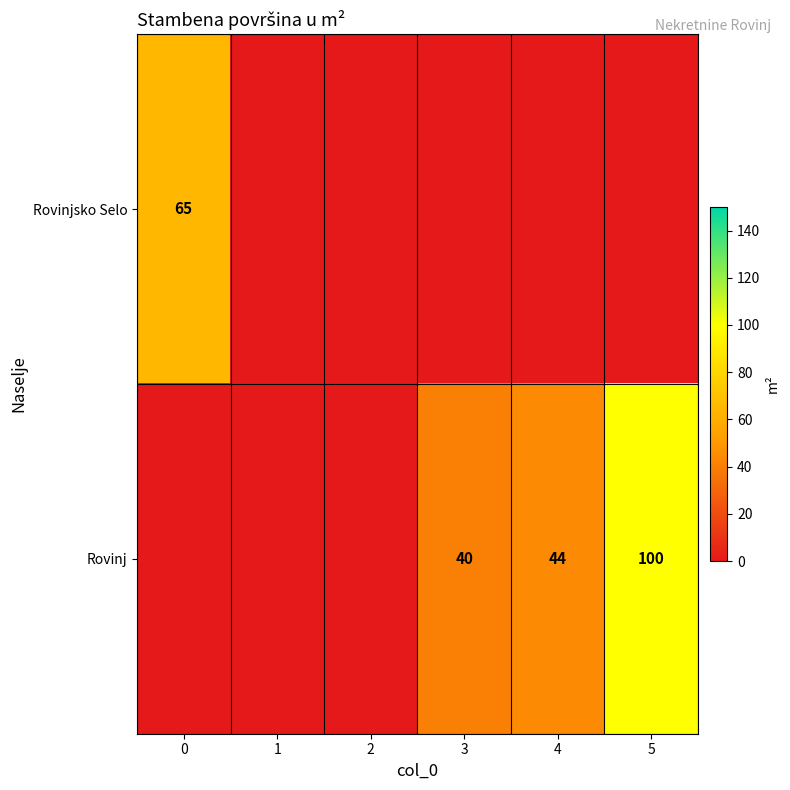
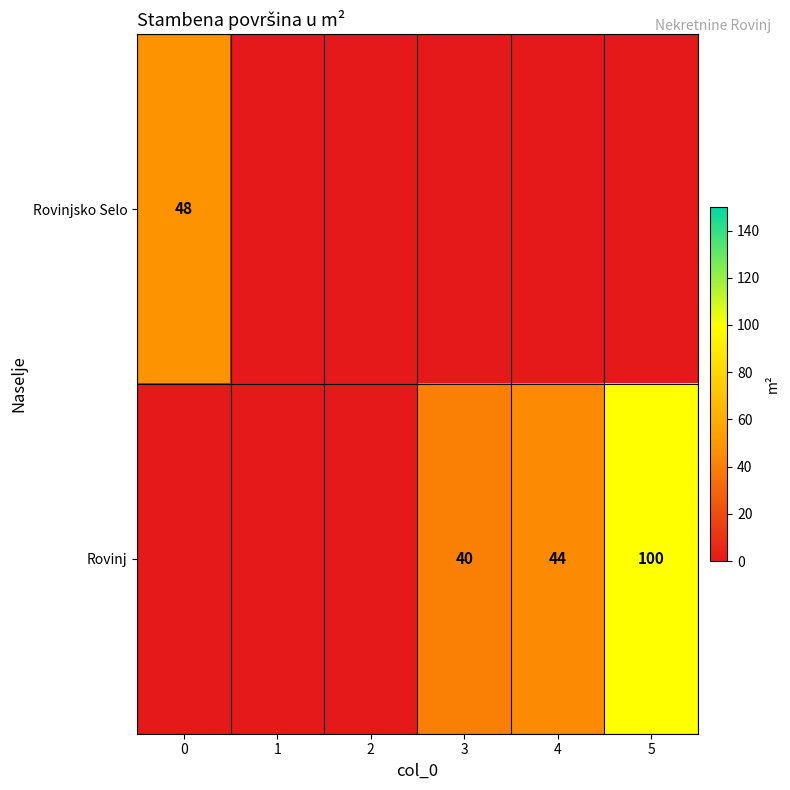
Rovinjsko Selo, 0: 65 -> 48
